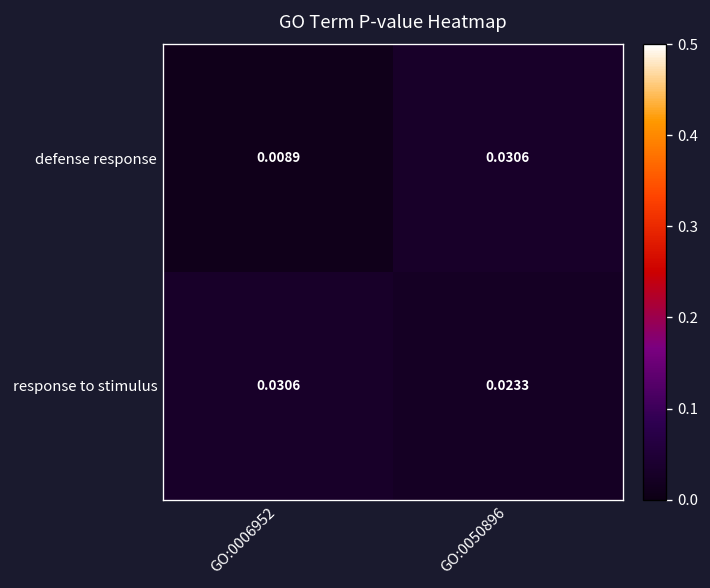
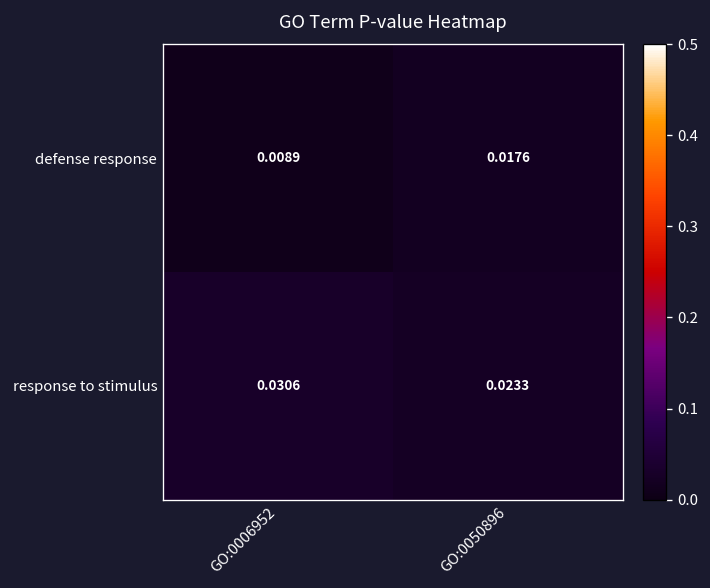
defense response, GO:0050896: 0.0306 -> 0.0176
